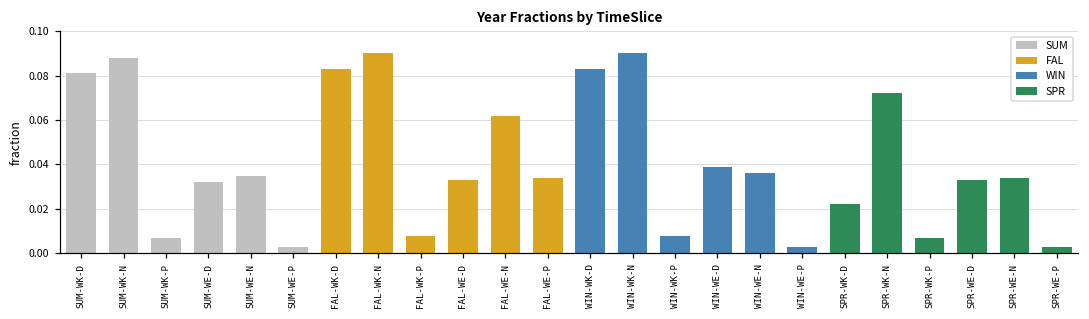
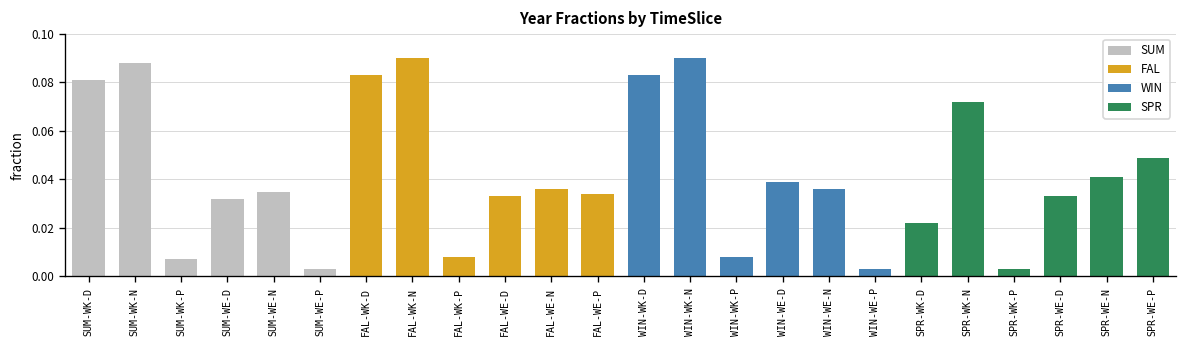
FAL-WE-N: 0.062 -> 0.036
SPR-WK-P: 0.007 -> 0.003
SPR-WE-N: 0.034 -> 0.041
SPR-WE-P: 0.003 -> 0.049
